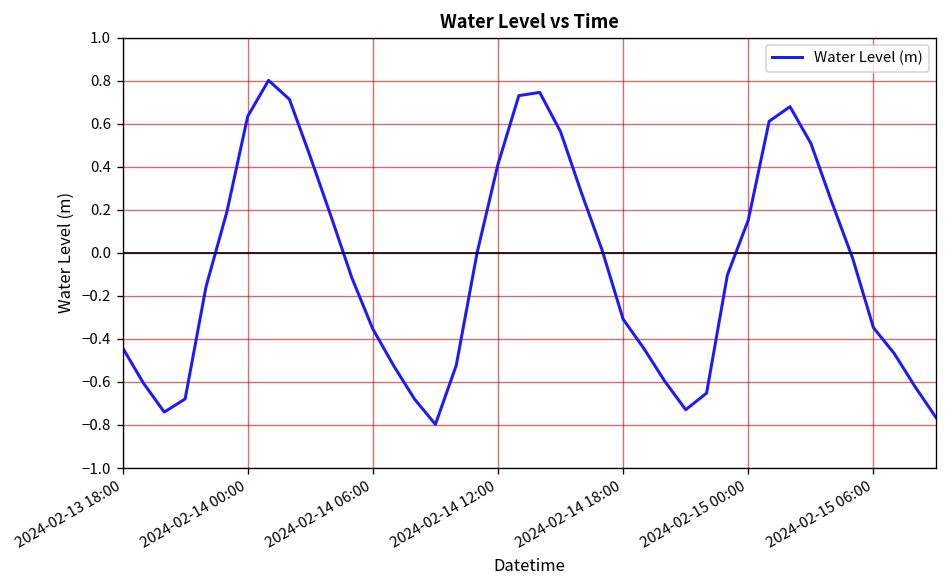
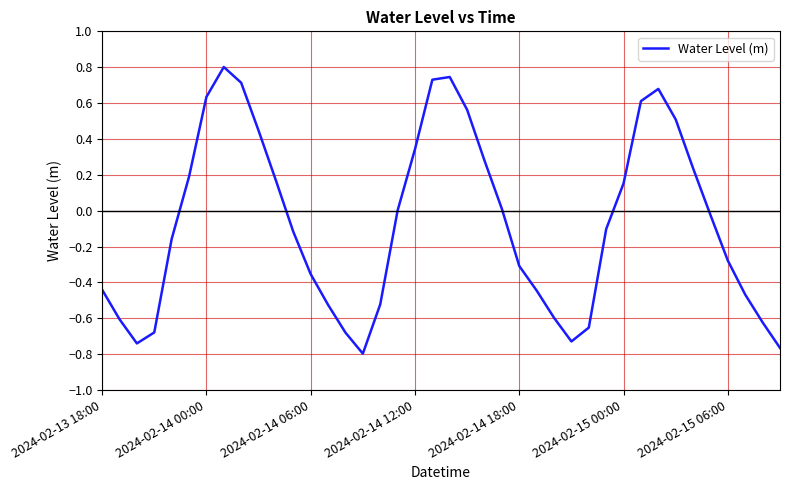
2024-02-14 12:00: 0.41 -> 0.34
2024-02-15 06:00: -0.35 -> -0.28
